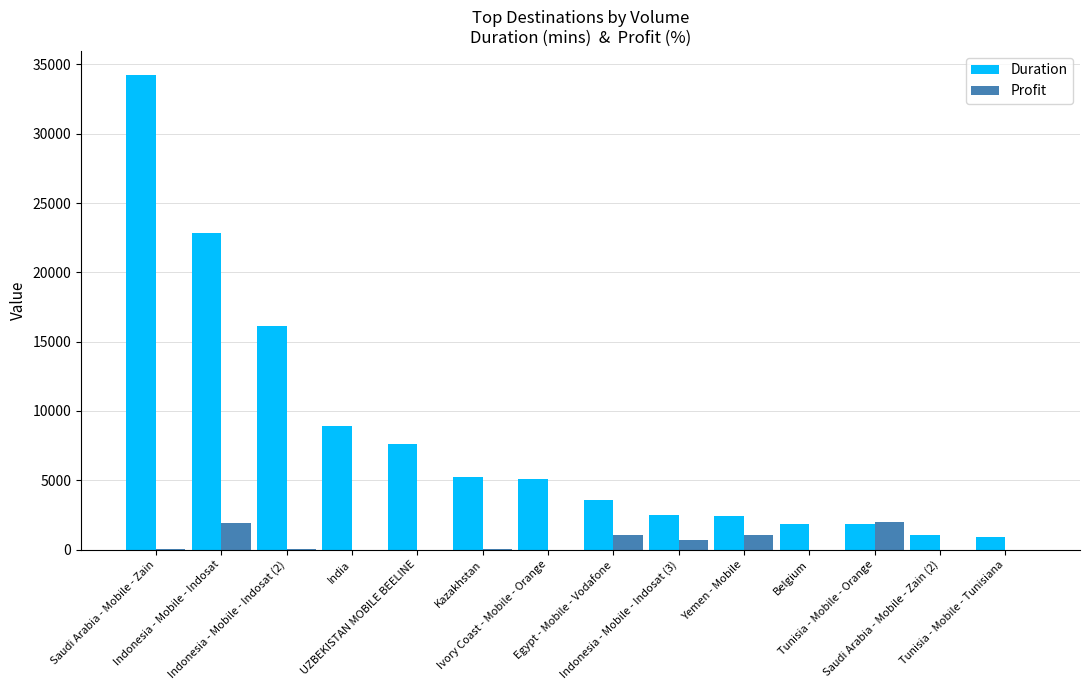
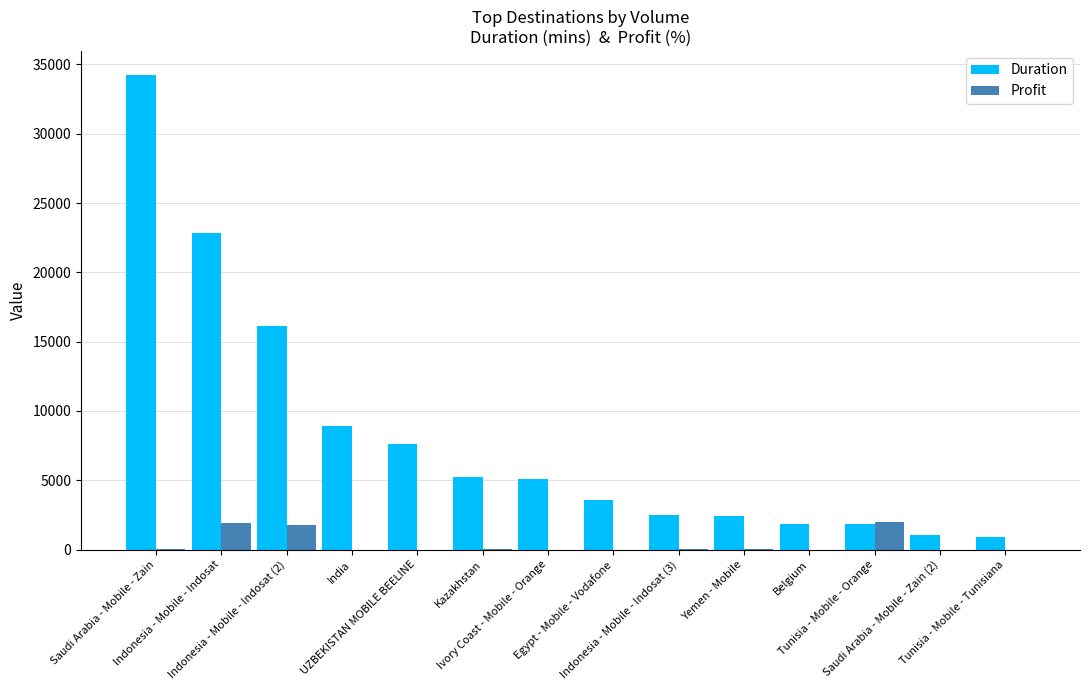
Profit, Indonesia - Mobile - Indosat (2): 0 -> 1800
Profit, Egypt - Mobile - Vodafone: 1000 -> 0
Profit, Indonesia - Mobile - Indosat (3): 700 -> 0
Profit, Yemen - Mobile: 1100 -> 0
